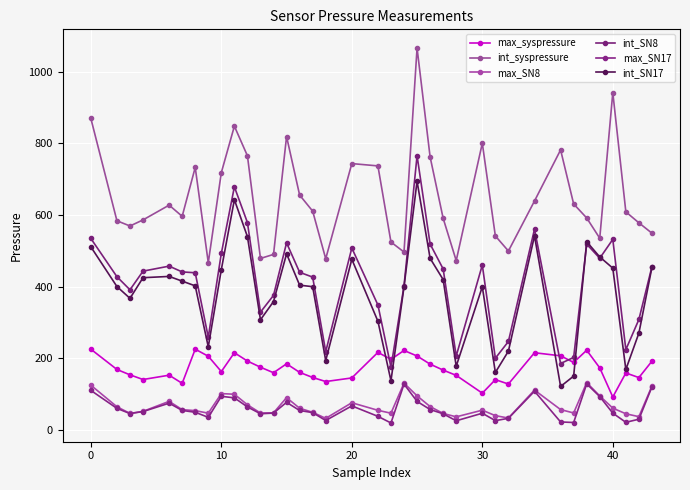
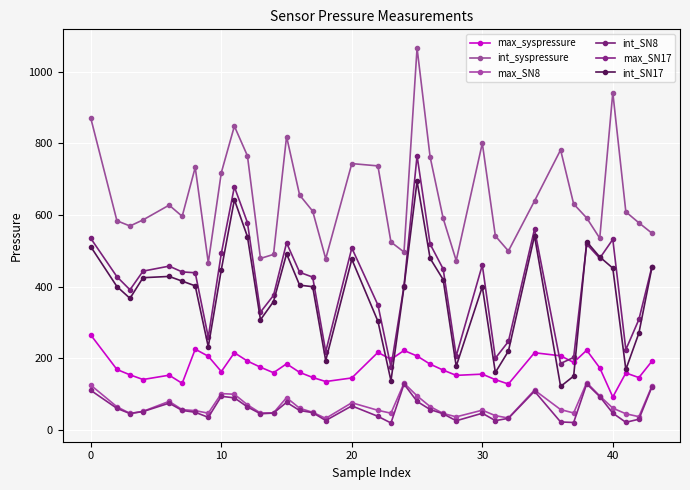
max_syspressure, 0: 220 -> 260
max_syspressure, 30: 100 -> 160
